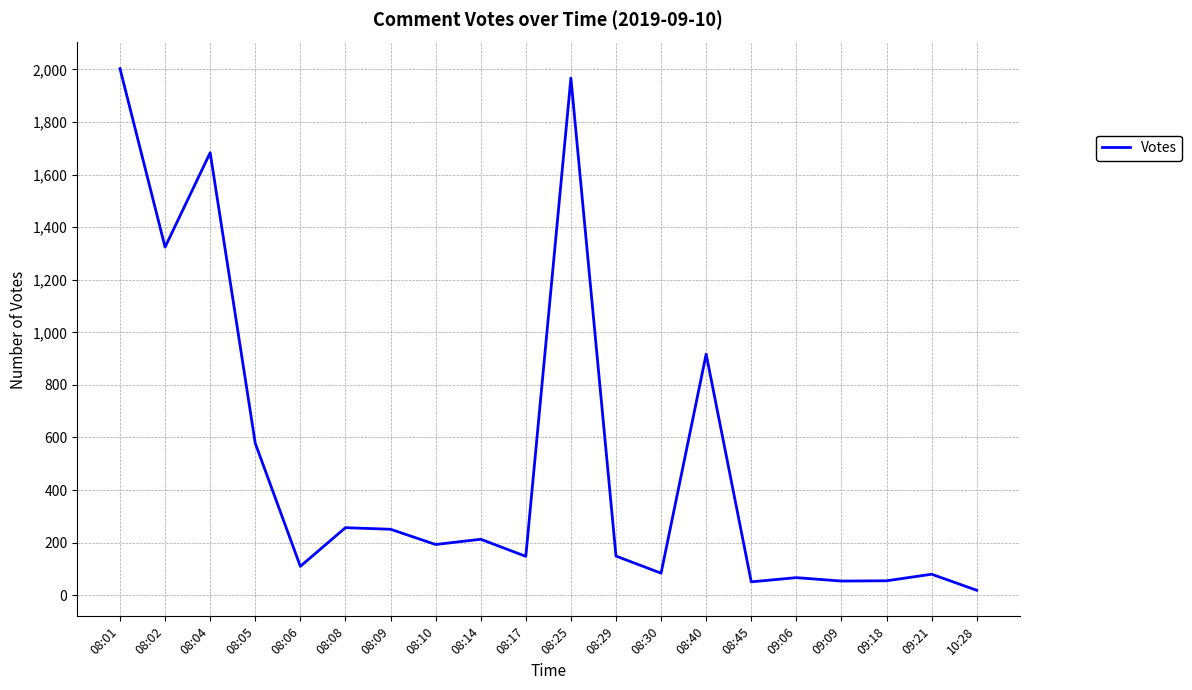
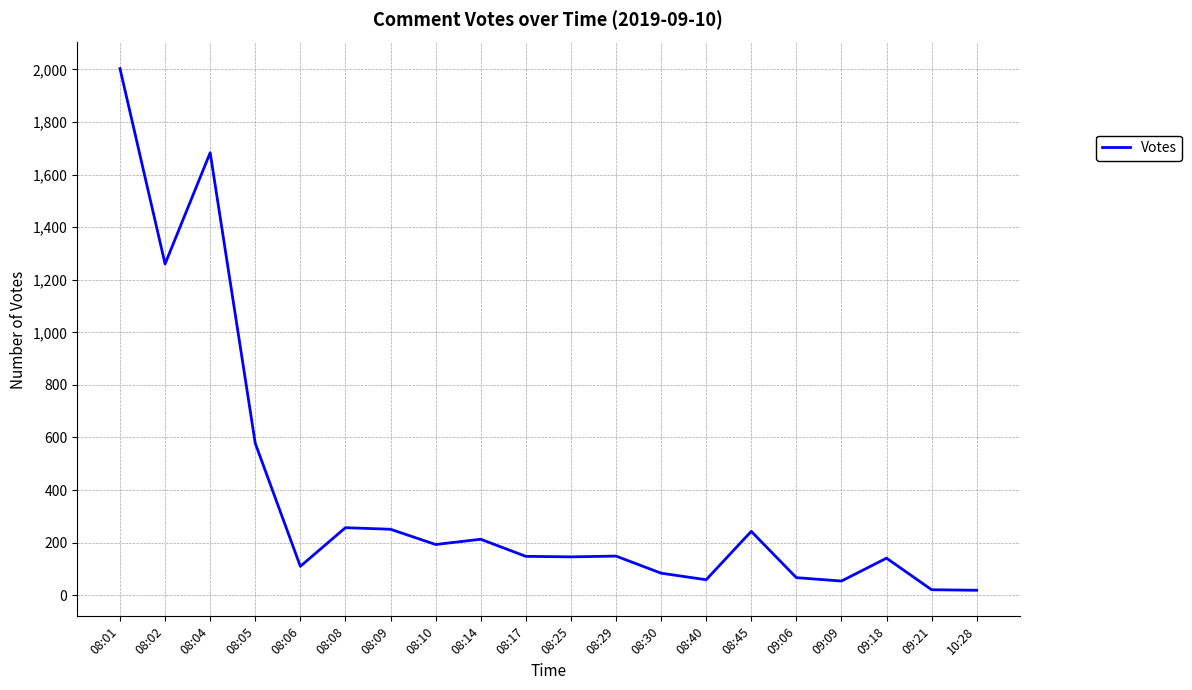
08:02: 1,320 -> 1,260
08:25: 1,970 -> 150
08:40: 920 -> 60
08:45: 50 -> 240
09:18: 60 -> 140
09:21: 80 -> 20
